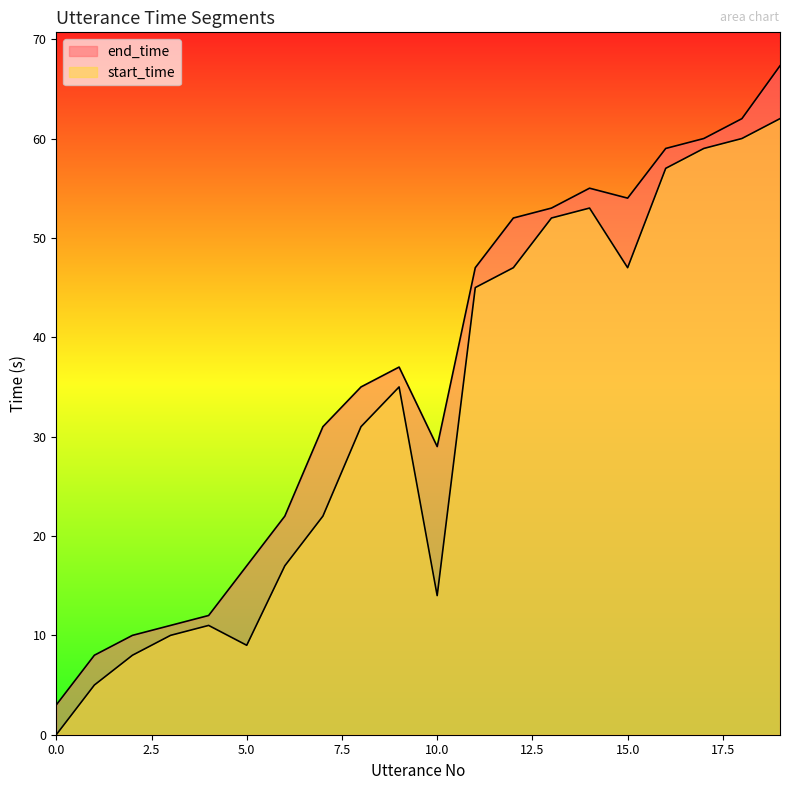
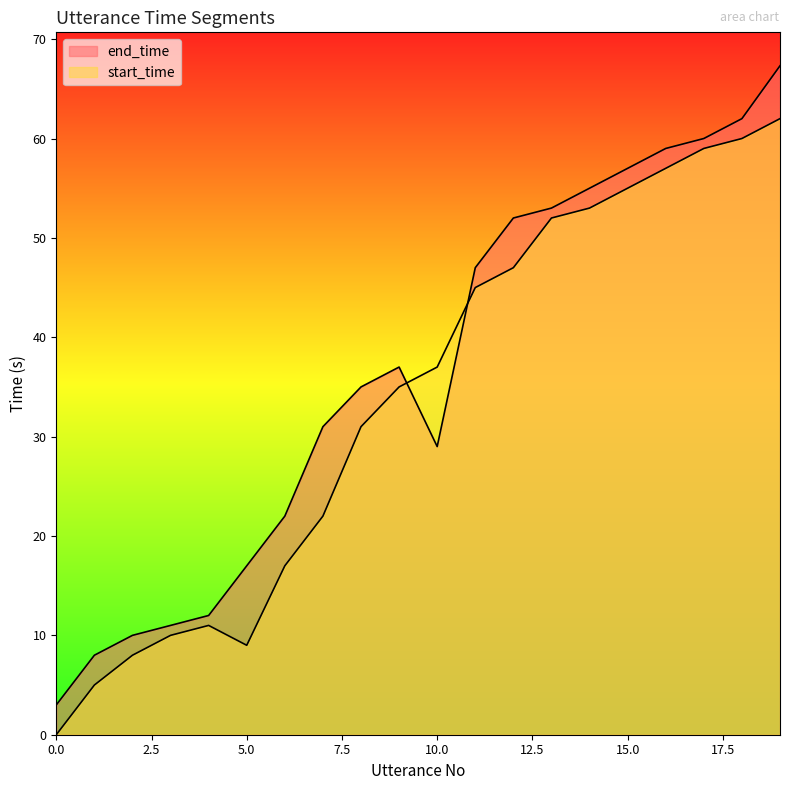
start_time, 10.0: 14 -> 37
end_time, 15.0: 54 -> 57
start_time, 15.0: 47 -> 55
